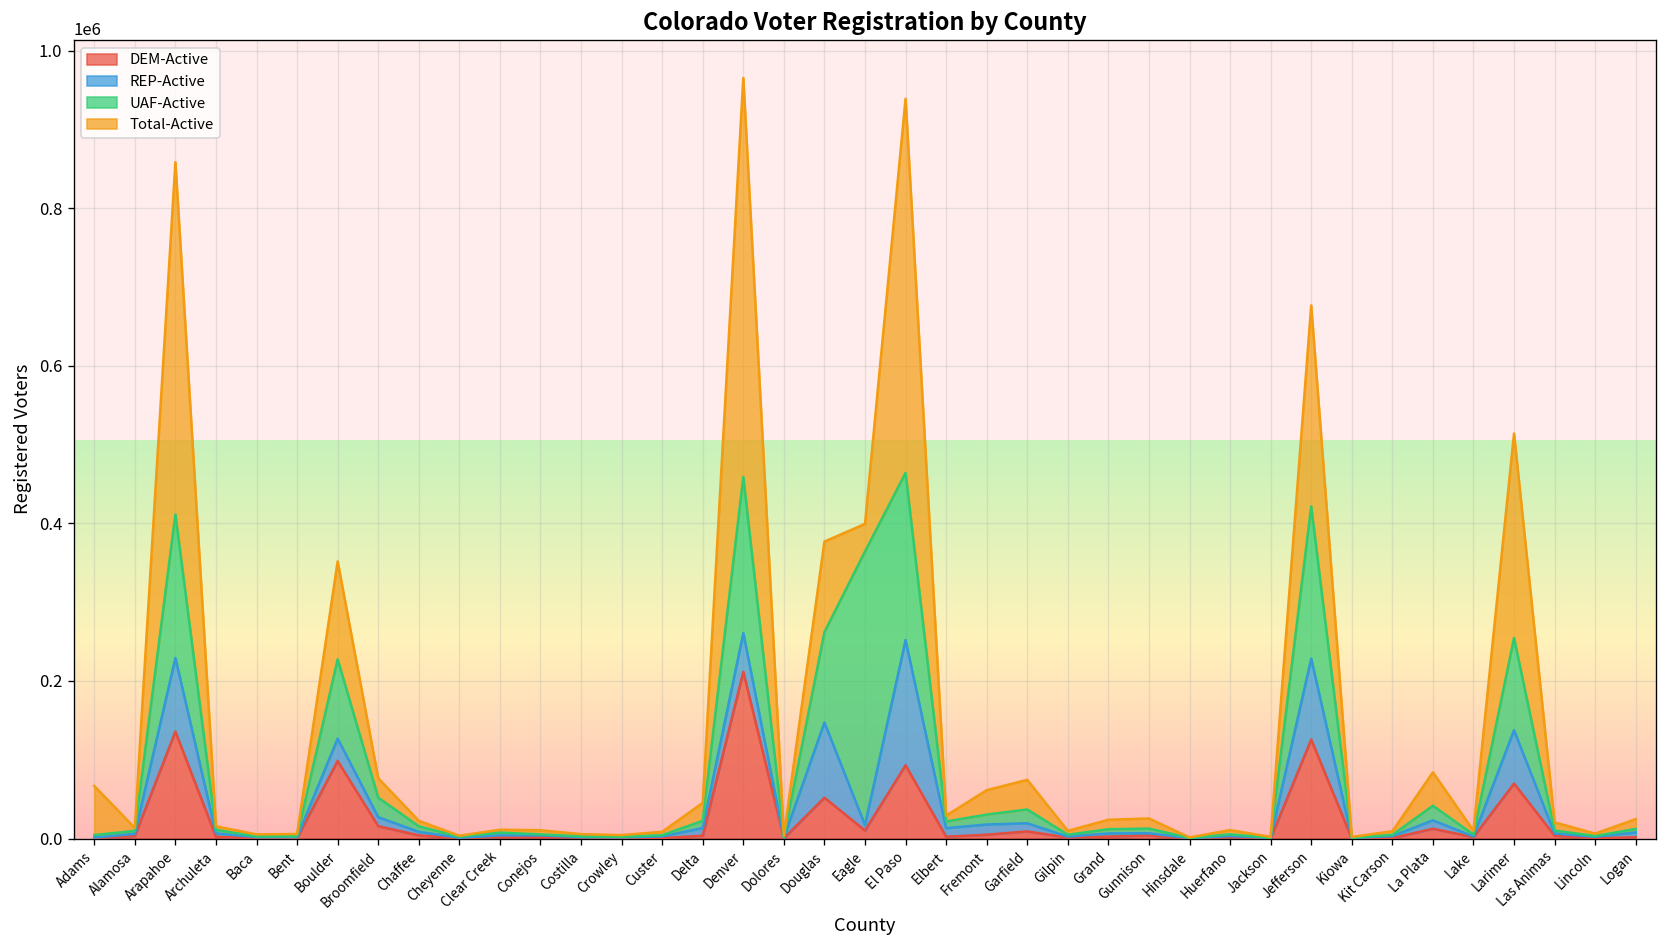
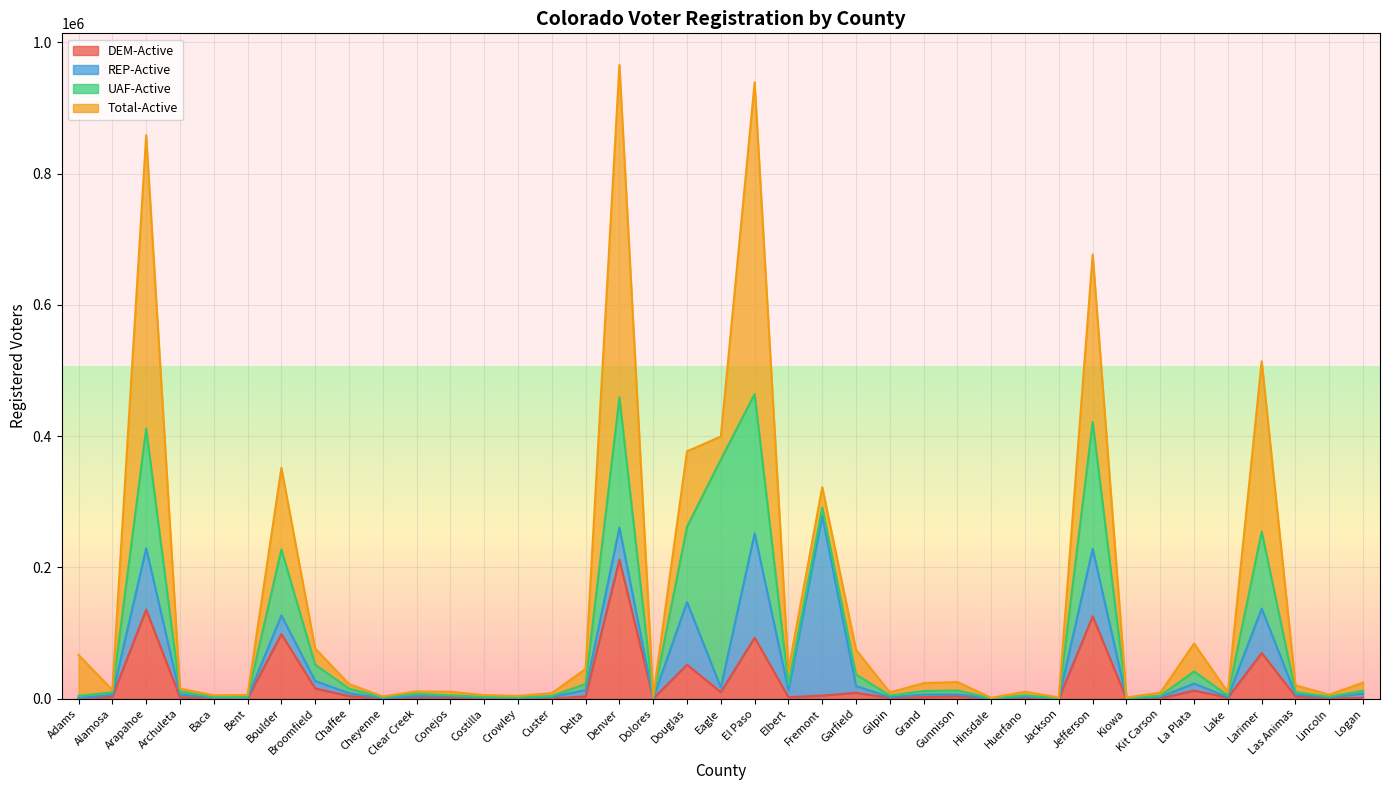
Total-Active, Elbert: 10000 -> 20000
REP-Active, Fremont: 10000 -> 270000
